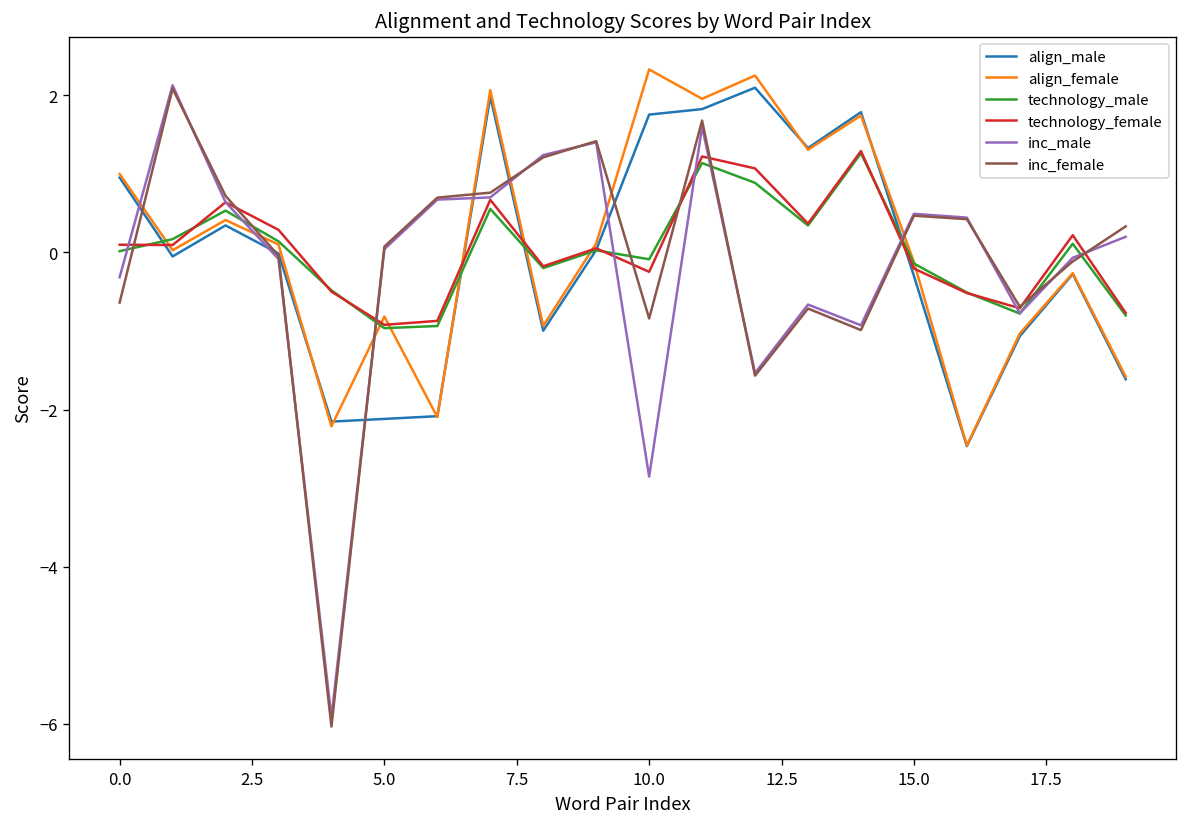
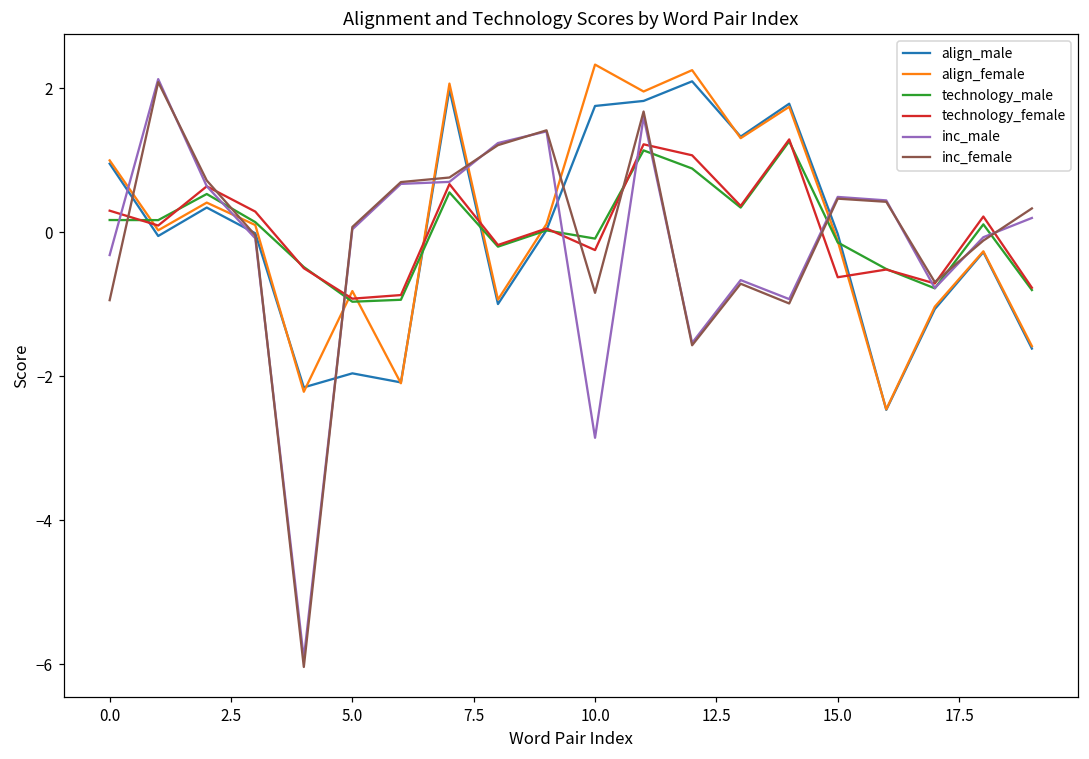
technology_male, 0.0: 0.0 -> 0.2
technology_female, 0.0: 0.1 -> 0.3
inc_female, 0.0: -0.6 -> -0.9
align_male, 5.0: -2.1 -> -2.0
align_male, 15.0: -0.3 -> 0.0
technology_female, 15.0: -0.2 -> -0.6
